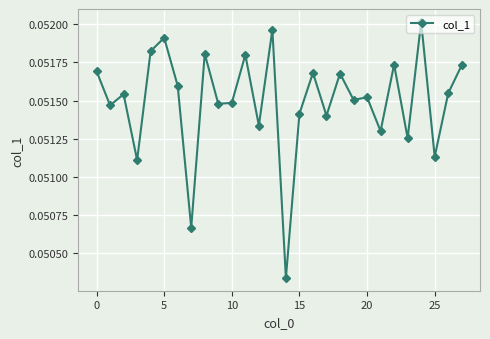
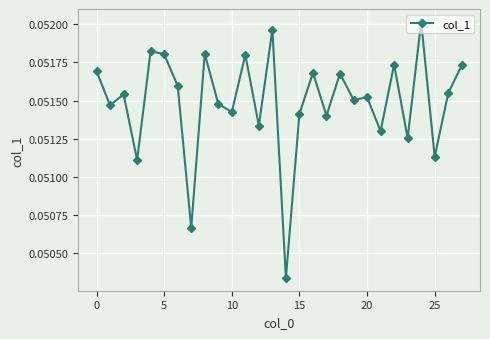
5: 0.05191 -> 0.05180
10: 0.05148 -> 0.05143
